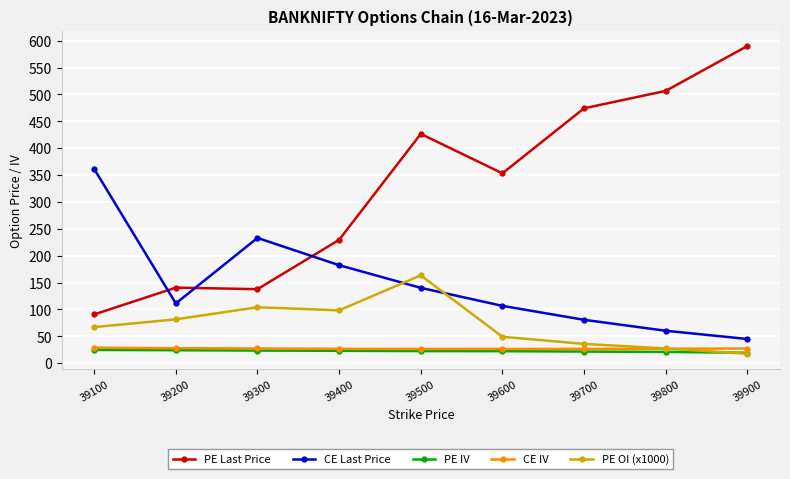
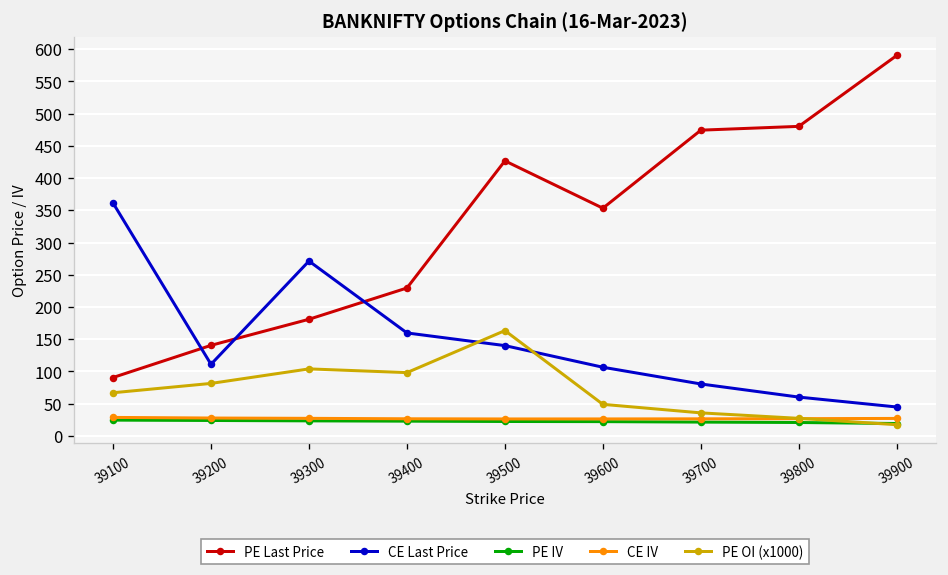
PE Last Price, 39300: 140 -> 180
CE Last Price, 39300: 230 -> 270
CE Last Price, 39400: 180 -> 160
PE Last Price, 39800: 510 -> 480
